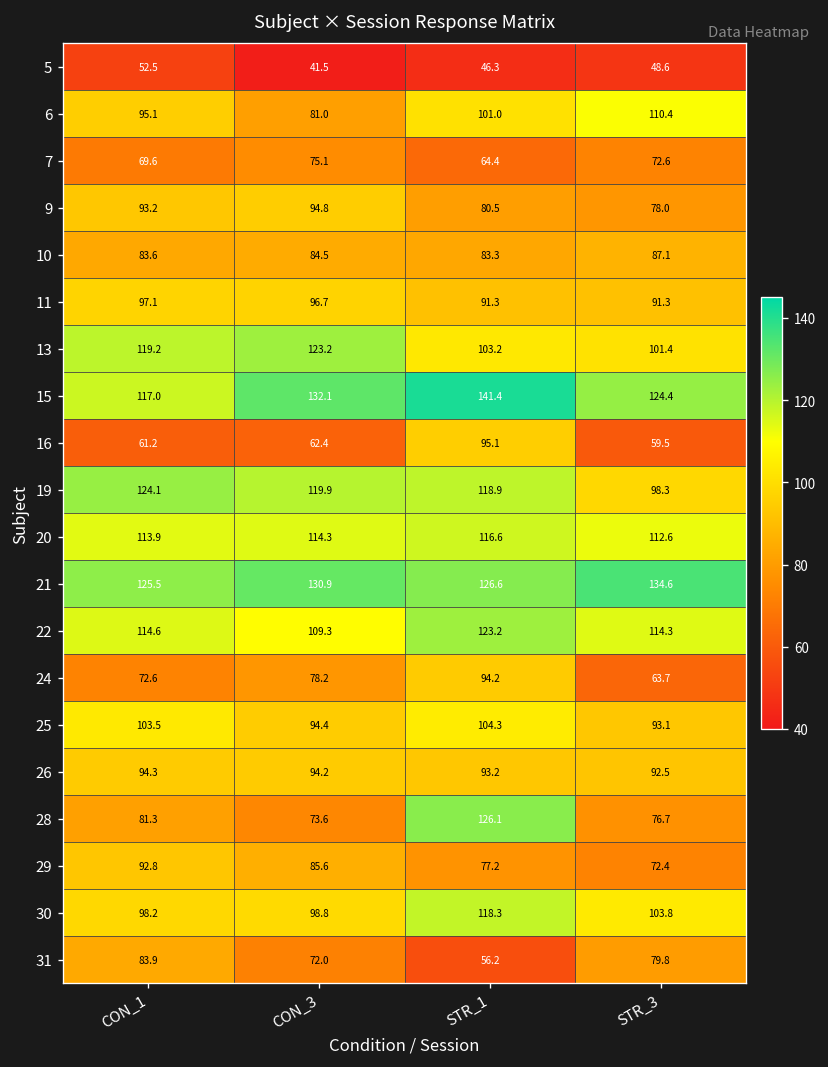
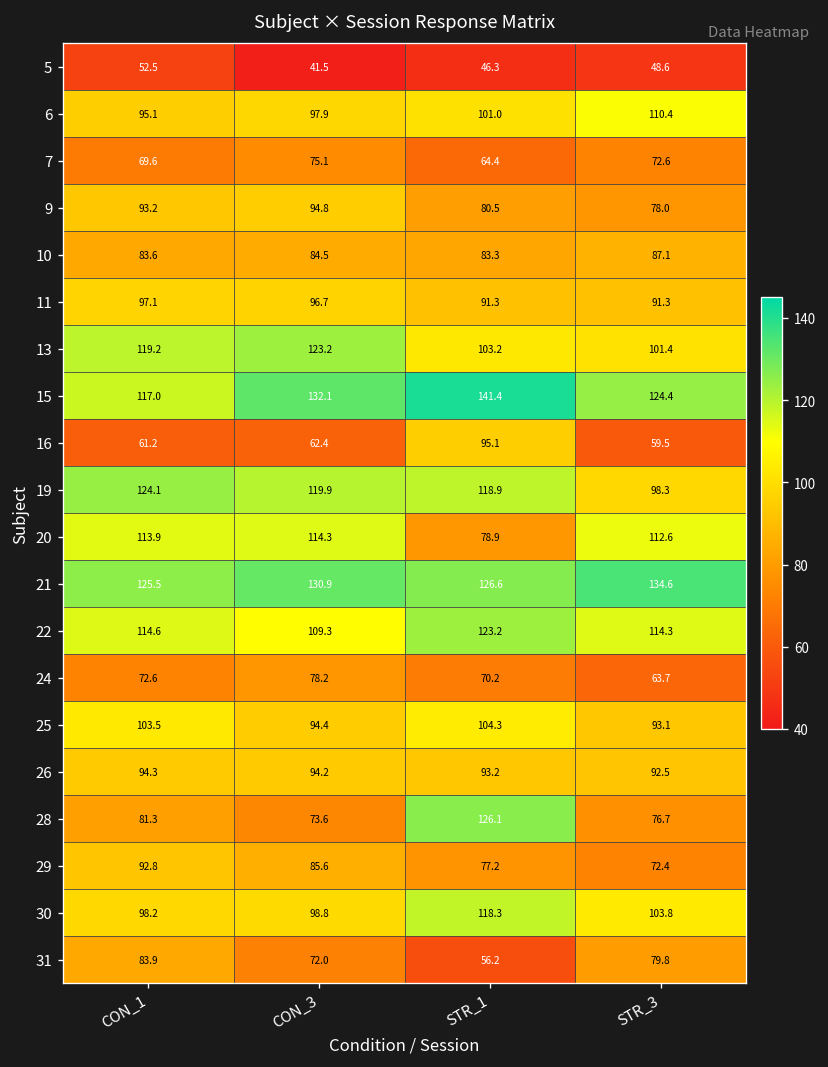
6, CON_3: 81.0 -> 97.9
20, STR_1: 116.6 -> 78.9
24, STR_1: 94.2 -> 70.2
